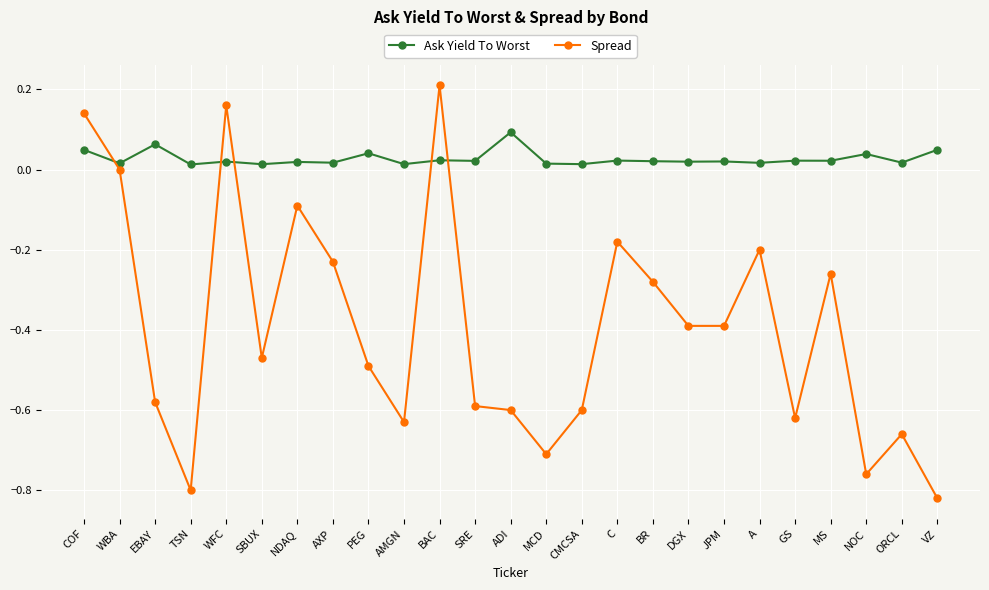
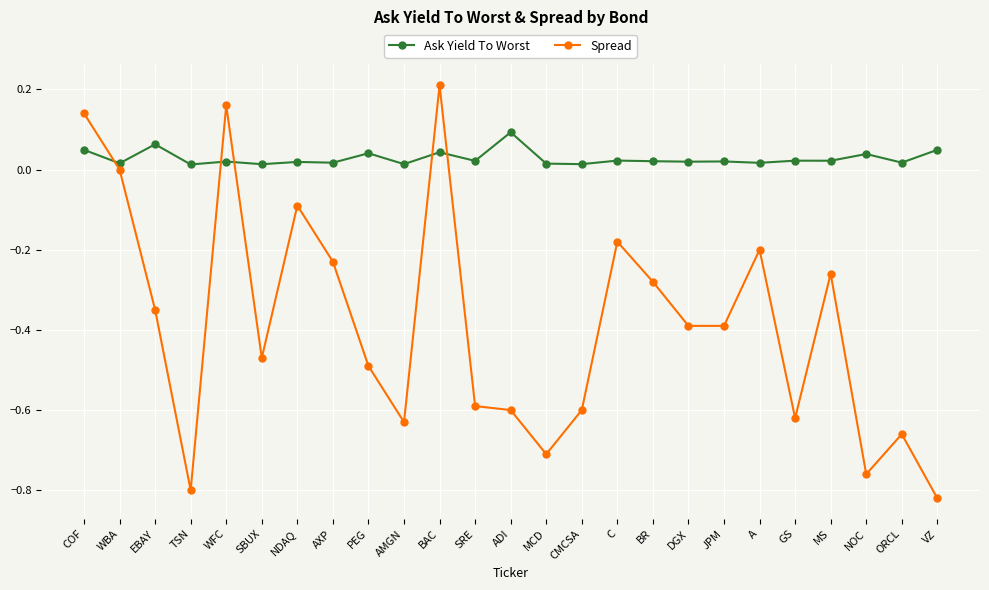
Spread, EBAY: -0.58 -> -0.35
Ask Yield To Worst, BAC: 0.02 -> 0.04
